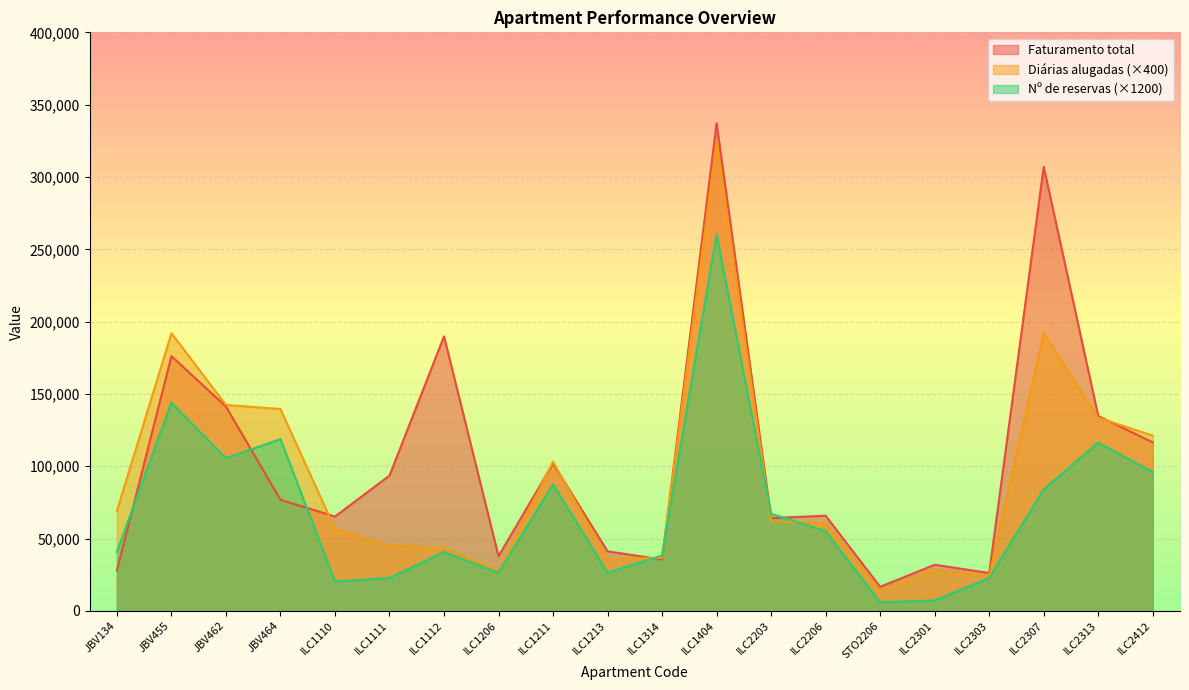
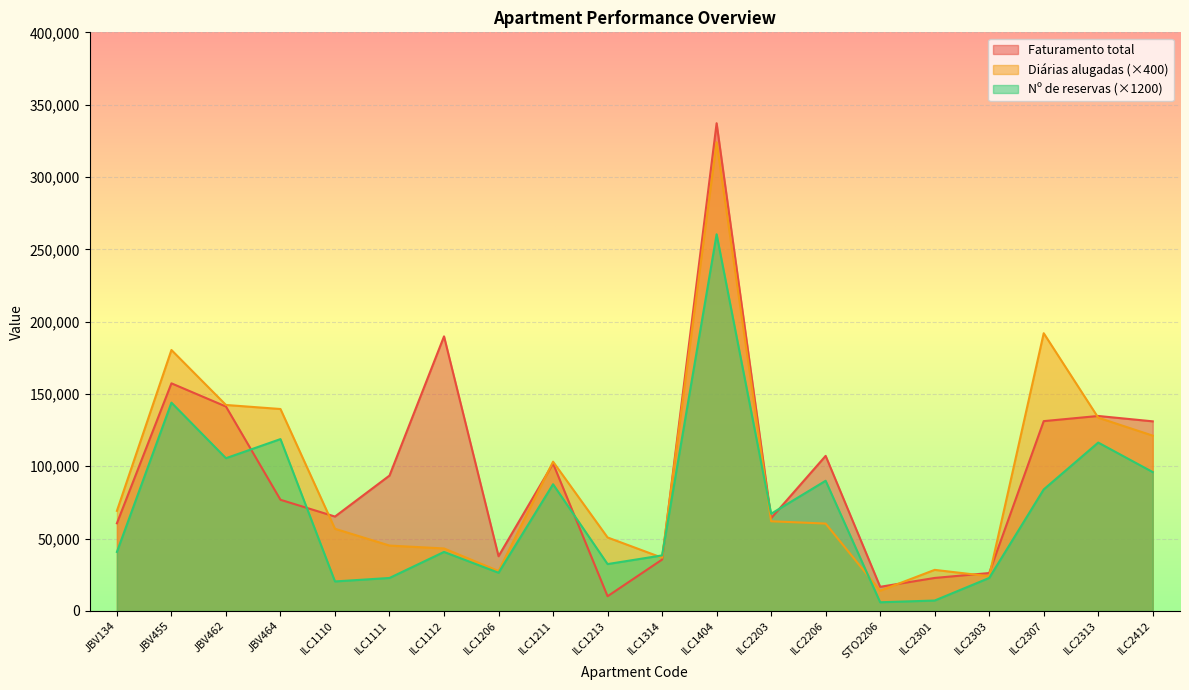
Faturamento total, JBV134: 28,000 -> 61,000
Faturamento total, JBV455: 176,000 -> 157,000
Diárias alugadas (×400), JBV455: 192,000 -> 180,000
Faturamento total, ILC1213: 41,000 -> 10,000
Diárias alugadas (×400), ILC1213: 36,000 -> 51,000
Nº de reservas (×1200), ILC1213: 26,000 -> 32,000
Faturamento total, ILC2206: 66,000 -> 107,000
Nº de reservas (×1200), ILC2206: 55,000 -> 90,000
Faturamento total, ILC2301: 32,000 -> 23,000
Faturamento total, ILC2307: 307,000 -> 131,000
Faturamento total, ILC2412: 117,000 -> 131,000
